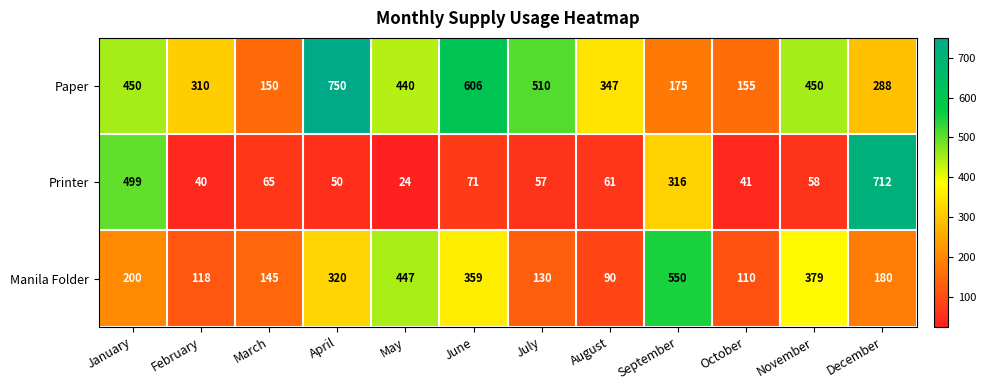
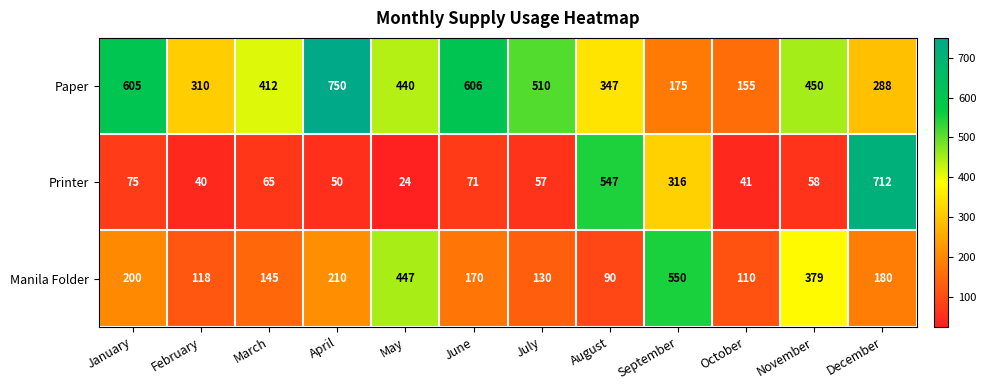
Paper, January: 450 -> 605
Paper, March: 150 -> 412
Printer, January: 499 -> 75
Printer, August: 61 -> 547
Manila Folder, April: 320 -> 210
Manila Folder, June: 359 -> 170
